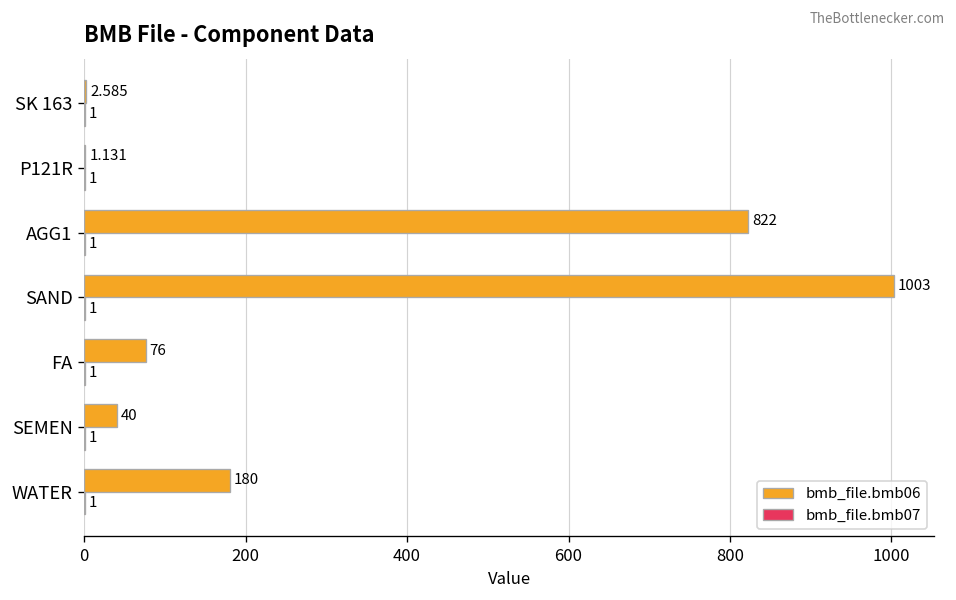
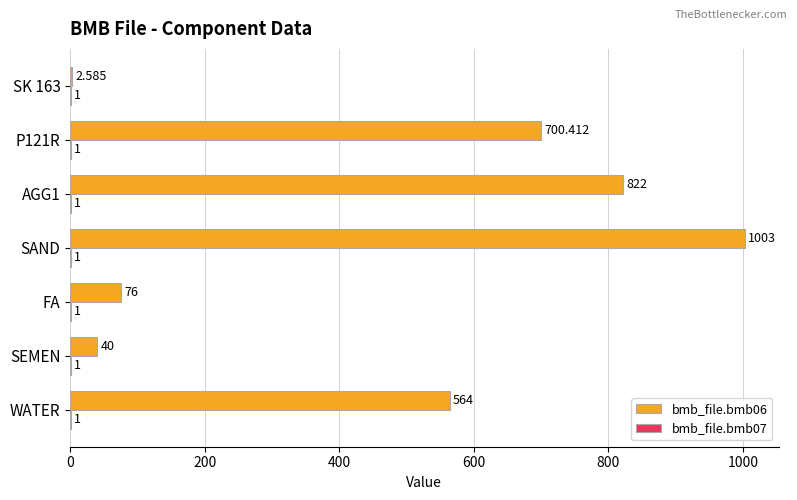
bmb_file.bmb06, P121R: 1.131 -> 700.412
bmb_file.bmb06, WATER: 180 -> 564
